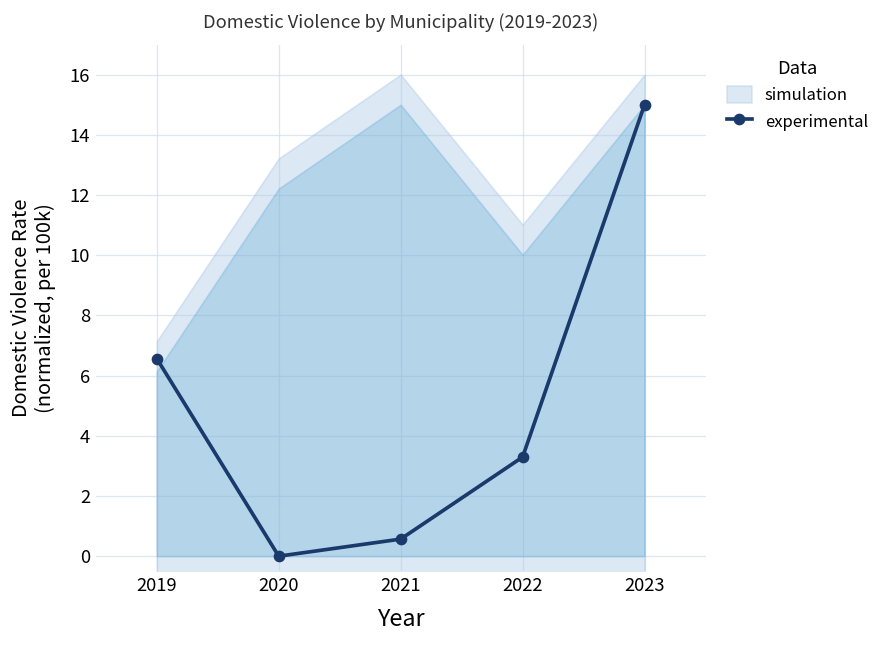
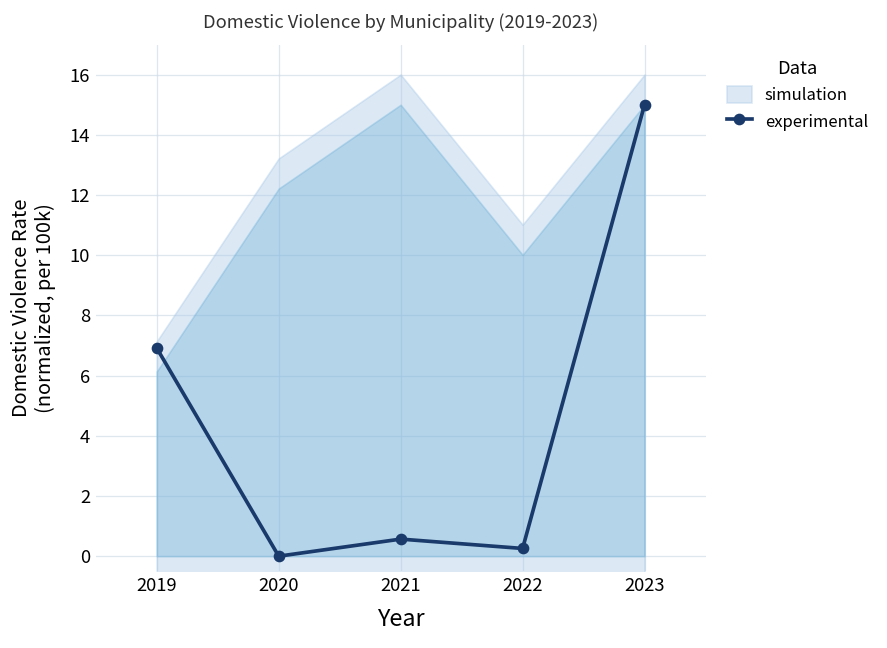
experimental, 2019: 6.6 -> 6.9
experimental, 2022: 3.3 -> 0.3
